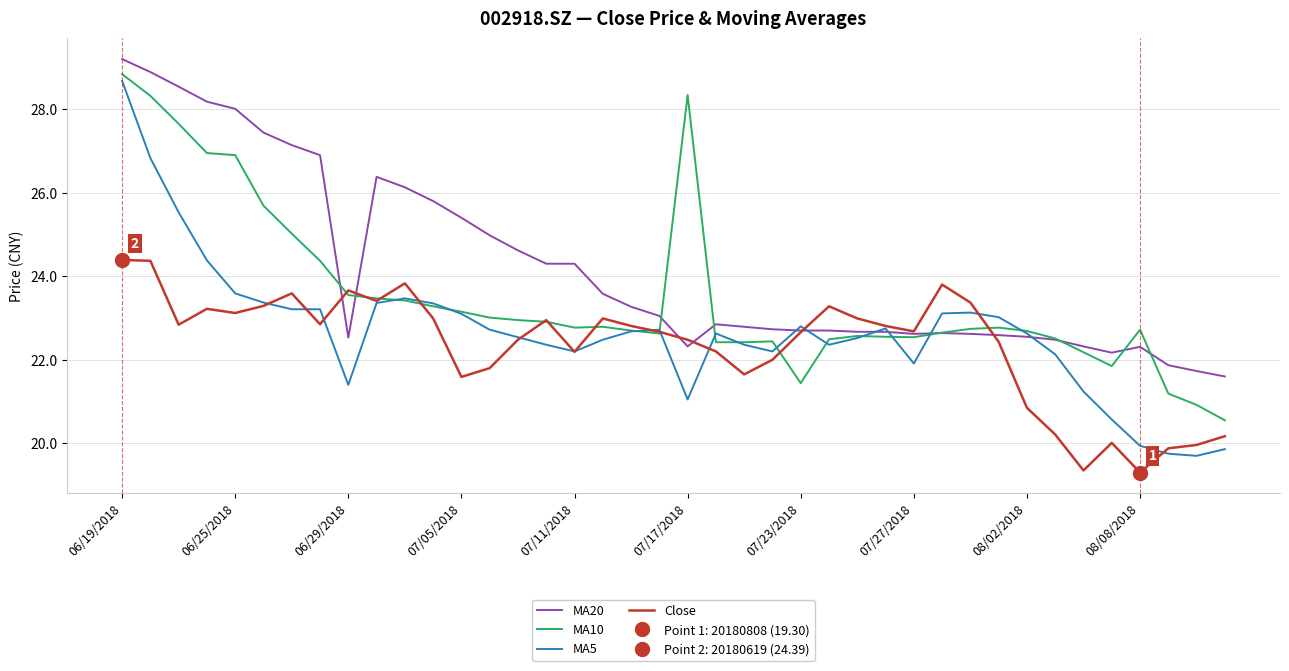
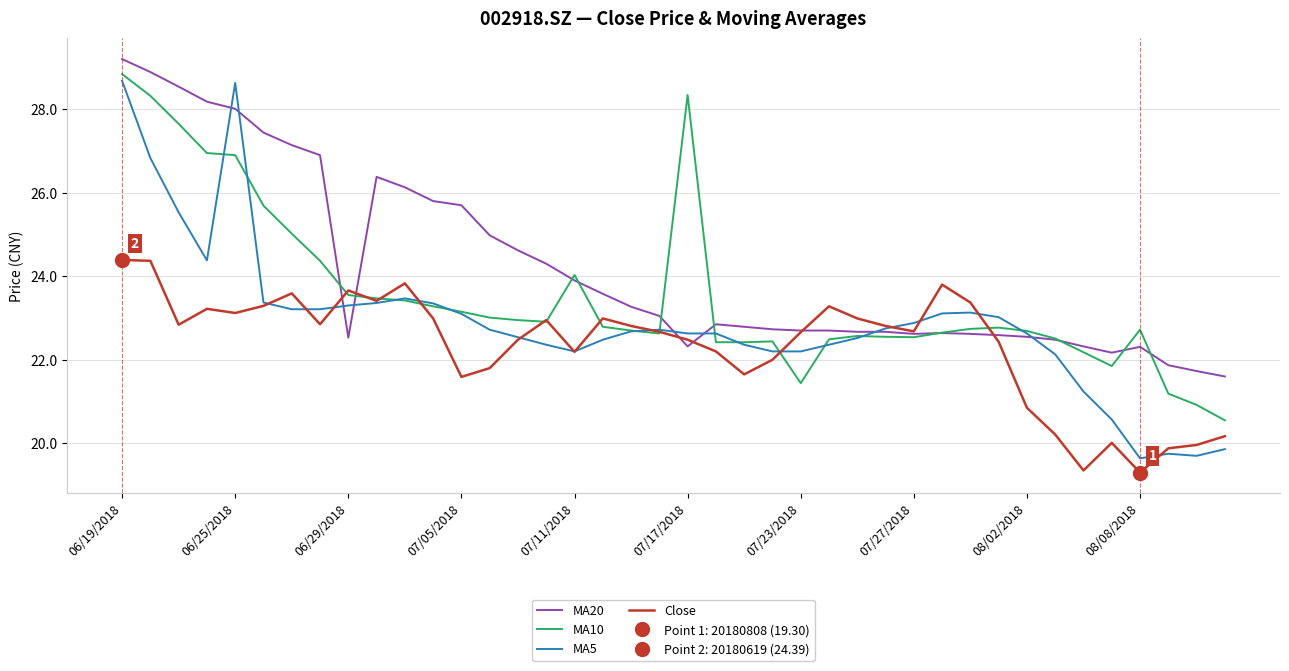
MA5, 06/25/2018: 23.6 -> 28.6
MA5, 06/29/2018: 21.4 -> 23.3
MA20, 07/05/2018: 25.4 -> 25.7
MA20, 07/11/2018: 24.3 -> 23.9
MA10, 07/11/2018: 22.8 -> 24.0
MA5, 07/17/2018: 21.1 -> 22.6
MA5, 07/23/2018: 22.8 -> 22.2
MA5, 07/27/2018: 21.9 -> 22.9
MA5, 08/08/2018: 19.9 -> 19.6
